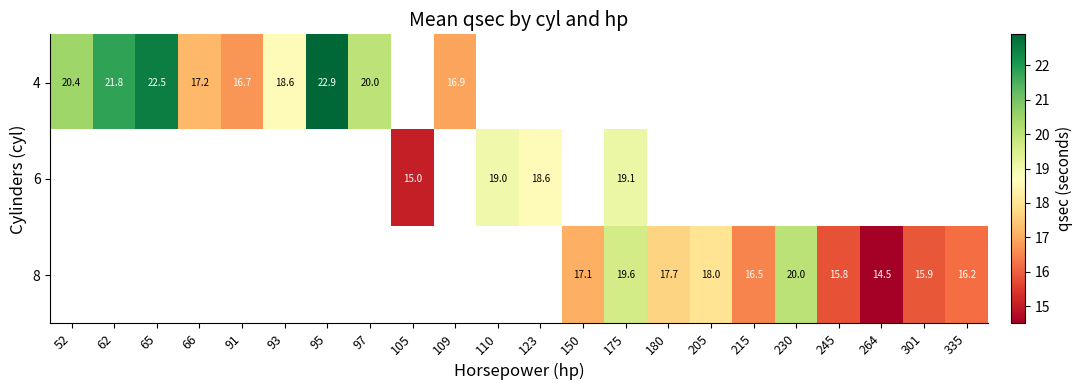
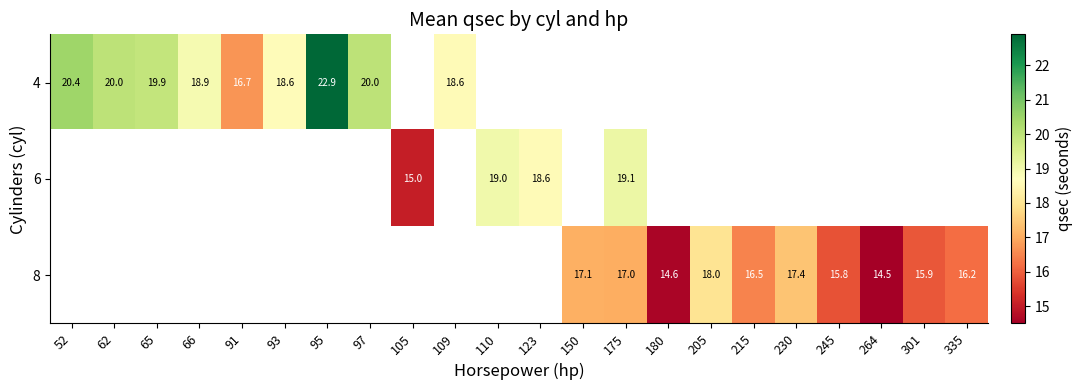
4, 62: 21.8 -> 20.0
4, 65: 22.5 -> 19.9
4, 66: 17.2 -> 18.9
4, 109: 16.9 -> 18.6
8, 175: 19.6 -> 17.0
8, 180: 17.7 -> 14.6
8, 230: 20.0 -> 17.4
